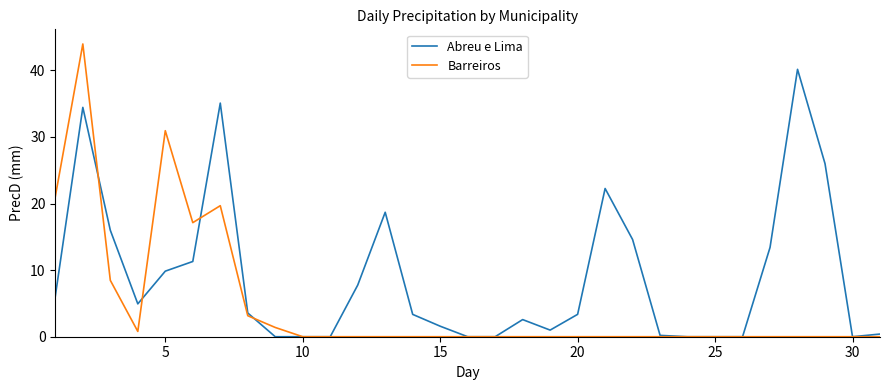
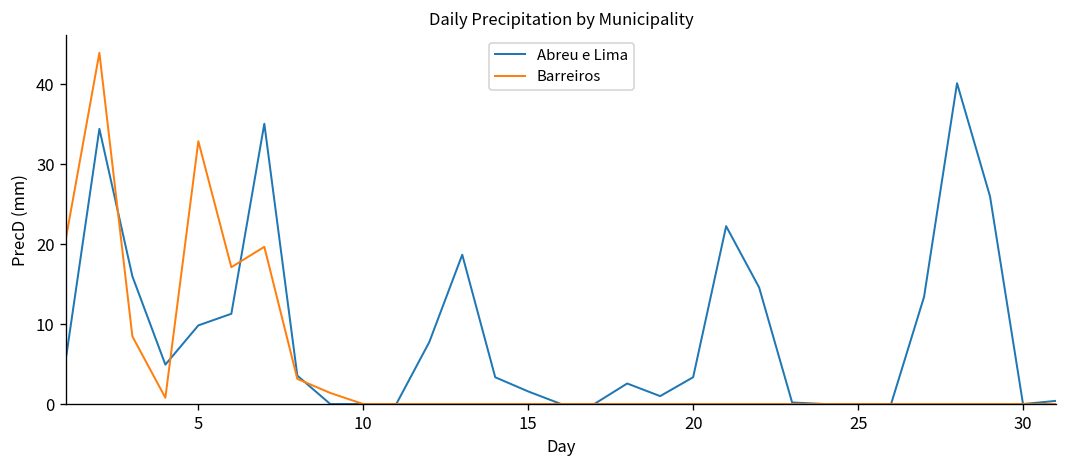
Barreiros, 5: 31 -> 33
